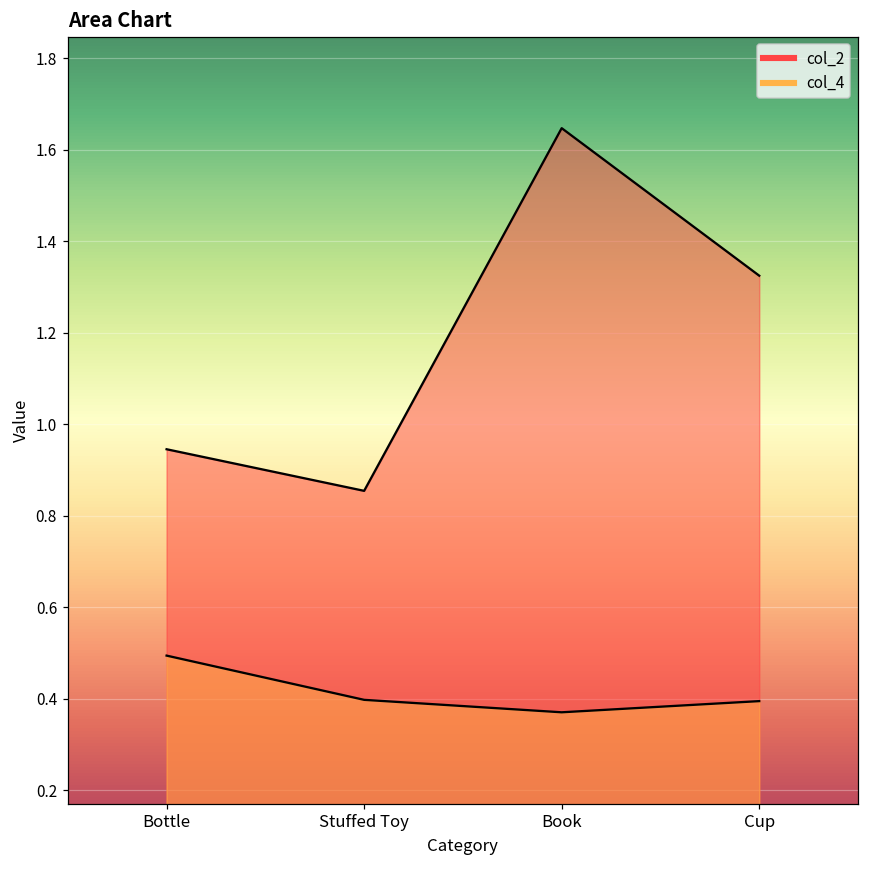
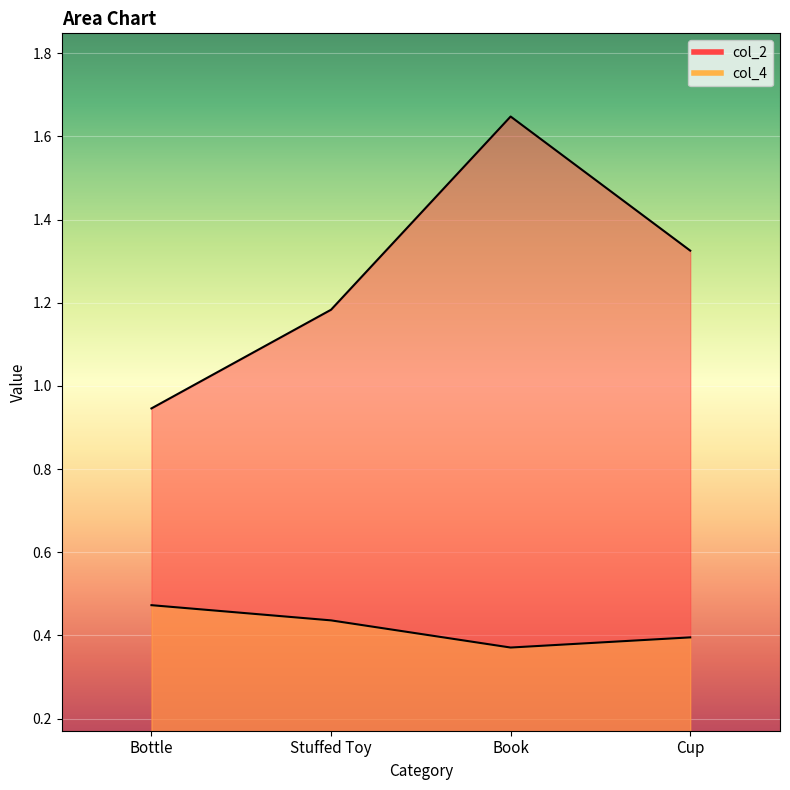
col_4, Bottle: 0.49 -> 0.47
col_2, Stuffed Toy: 0.85 -> 1.18
col_4, Stuffed Toy: 0.40 -> 0.44
